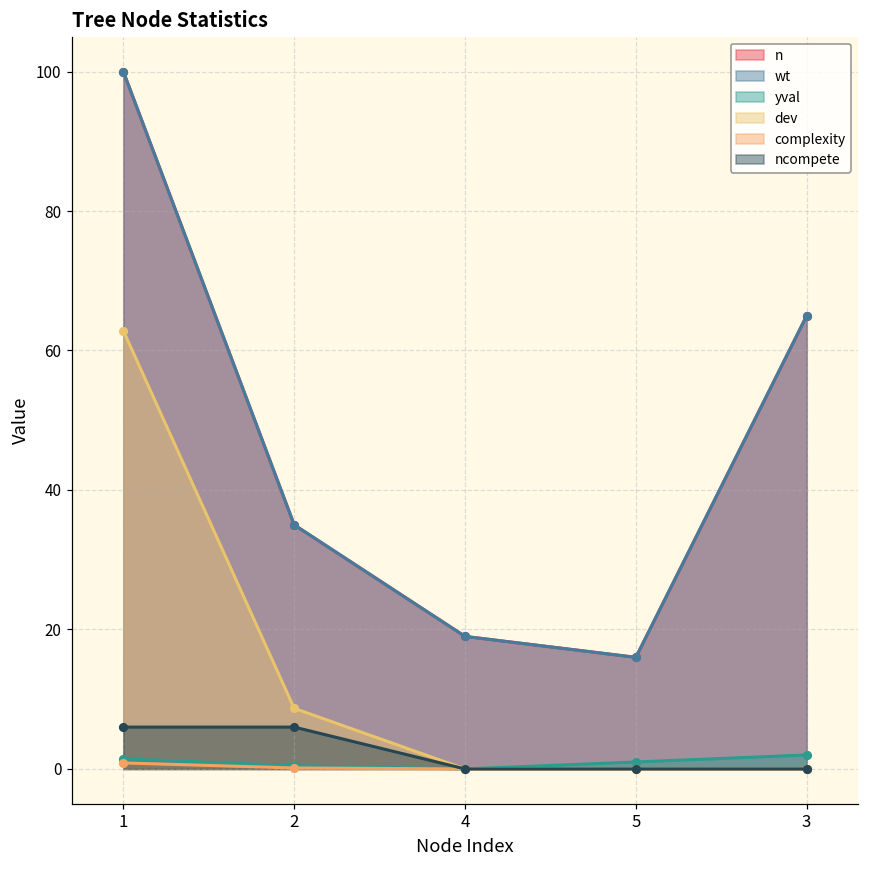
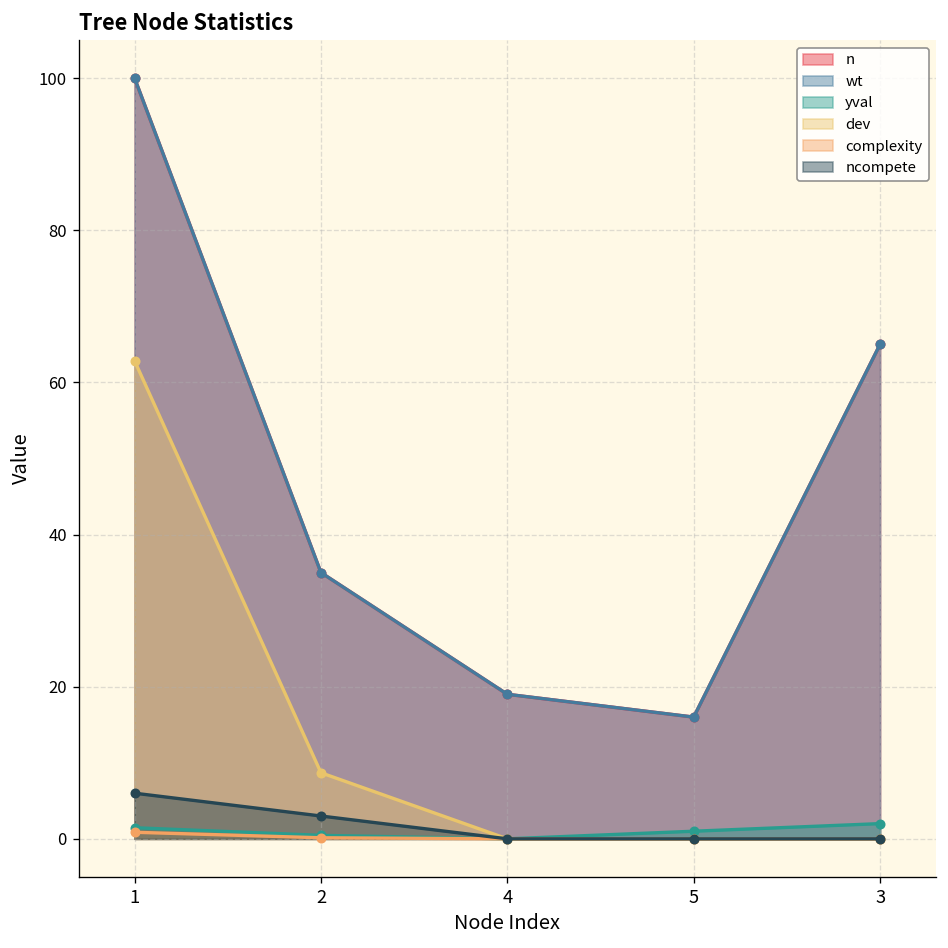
ncompete, 2: 6 -> 3
